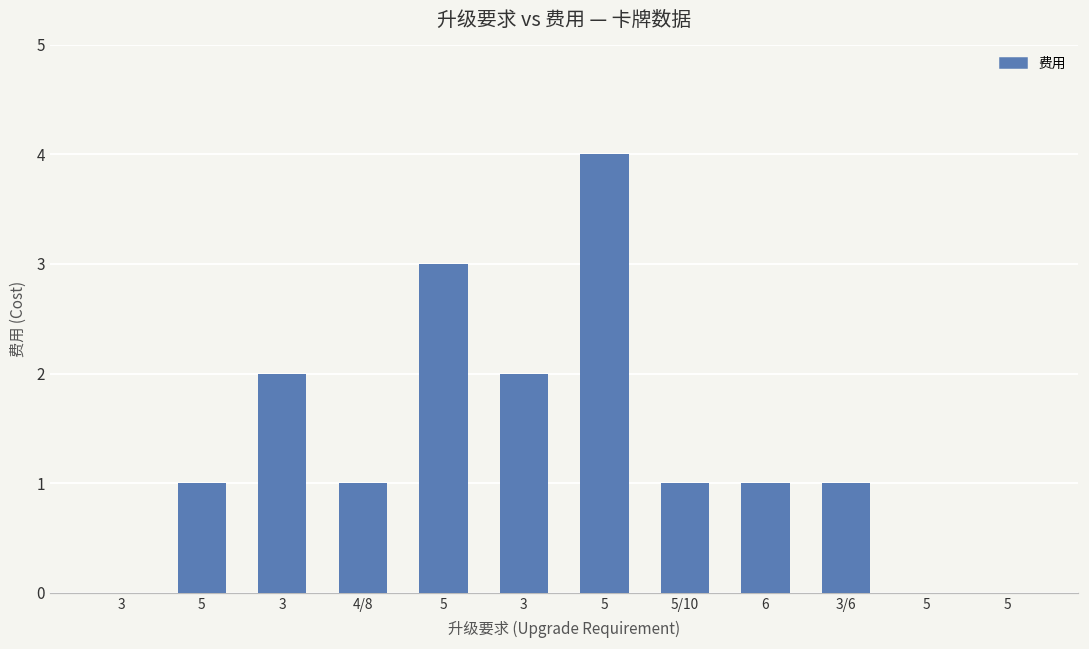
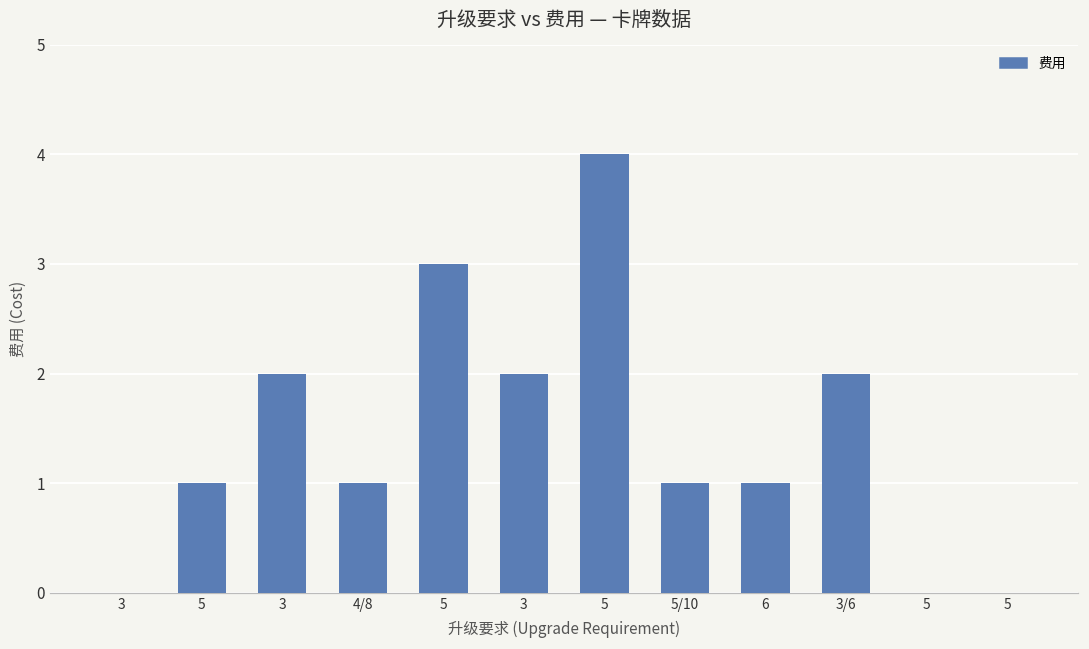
3/6: 1 -> 2
